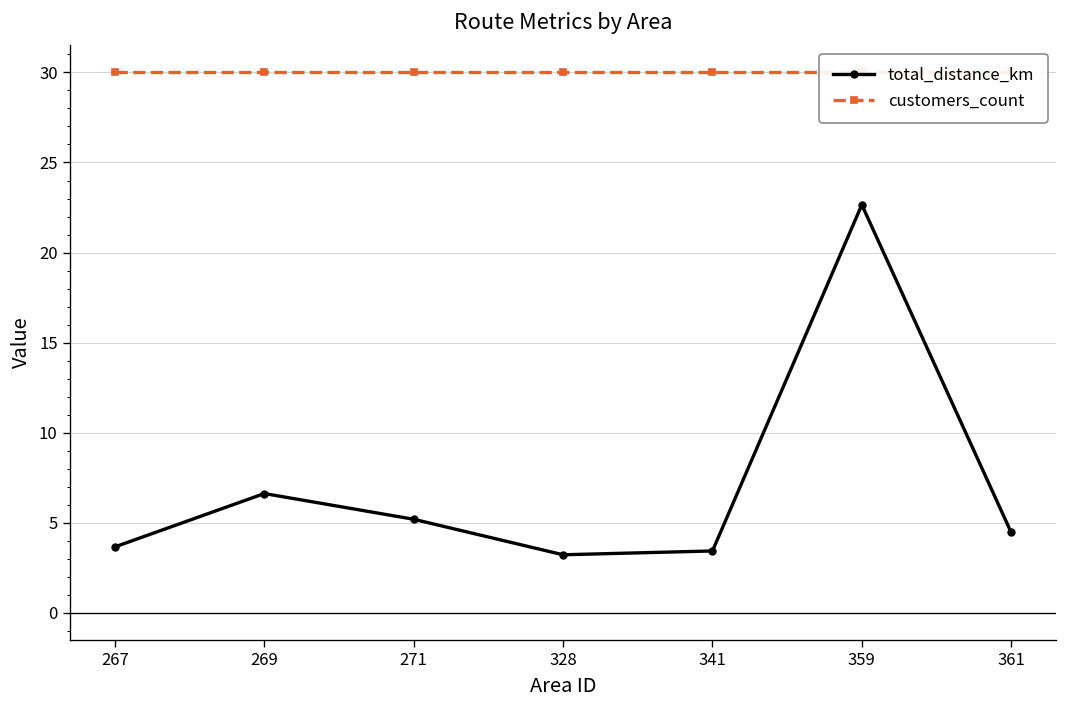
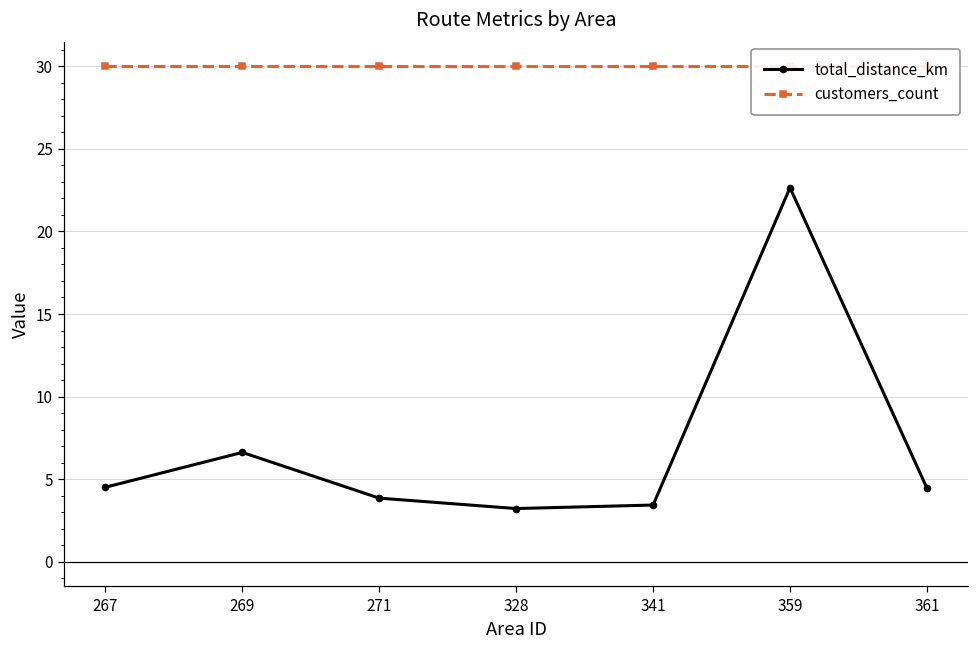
total_distance_km, 267: 3.7 -> 4.5
total_distance_km, 271: 5.2 -> 3.8
